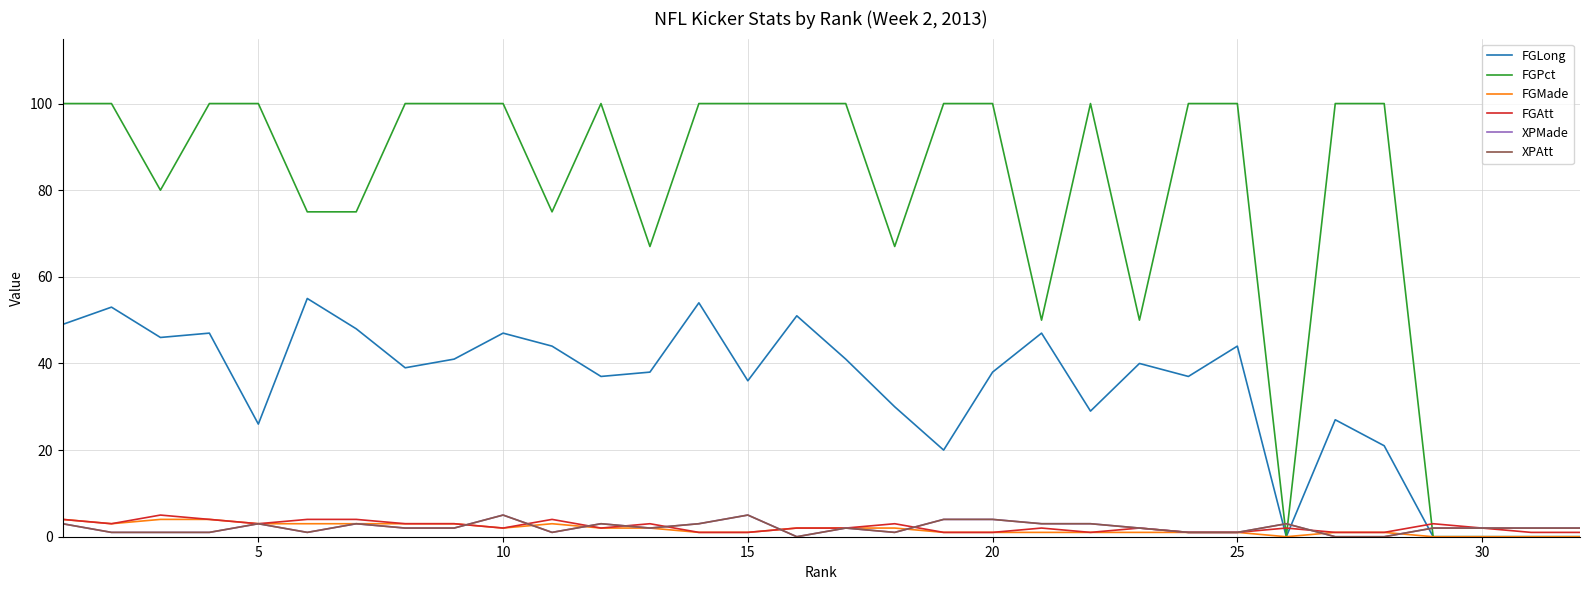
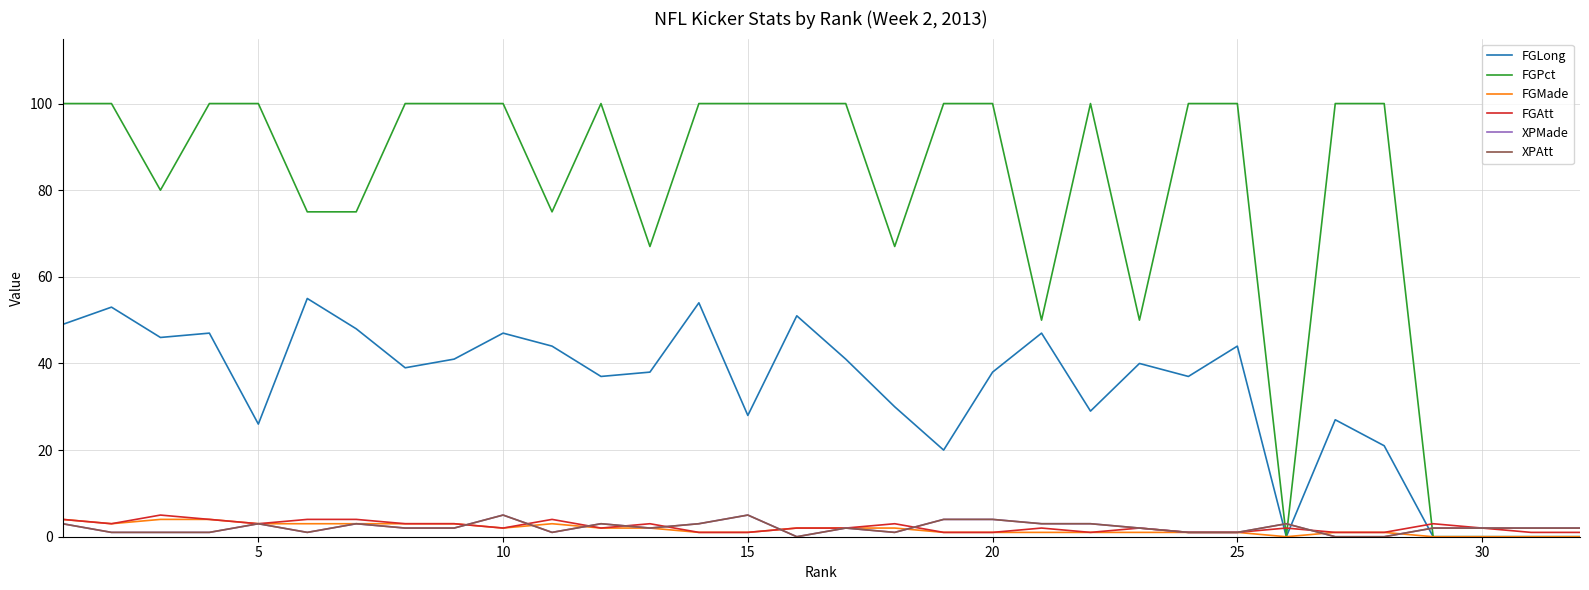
FGLong, 15: 36 -> 28
